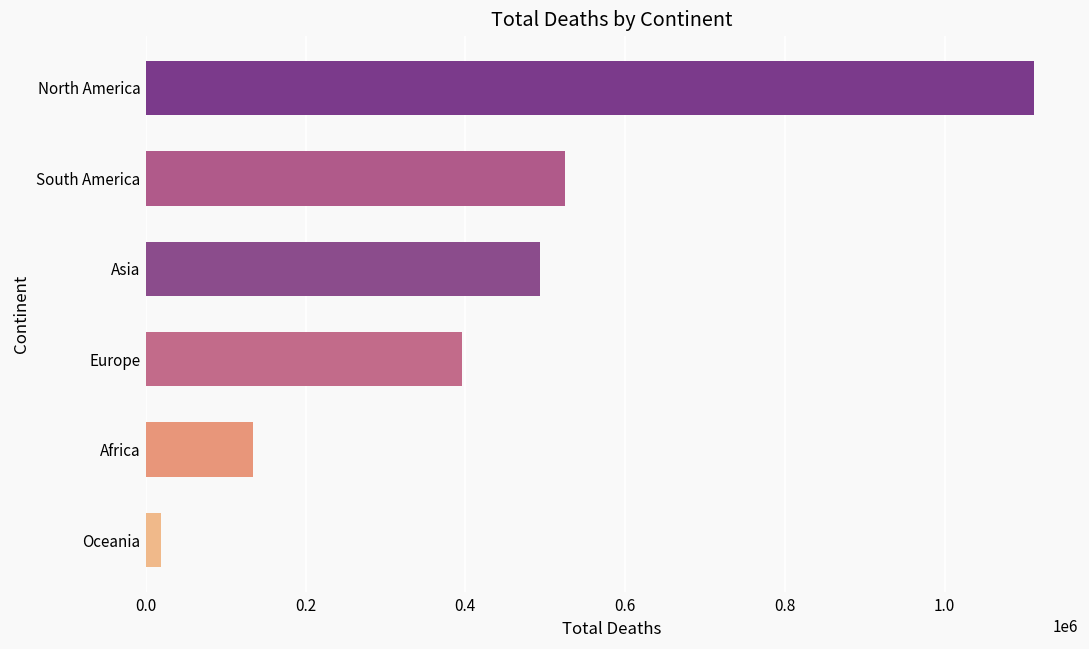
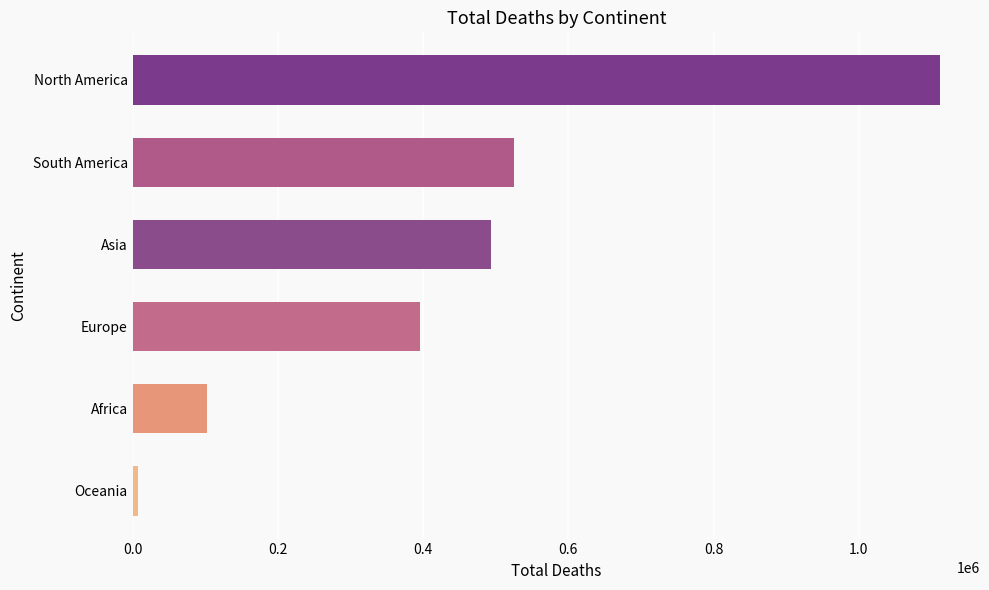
Africa: 130000 -> 100000
Oceania: 20000 -> 10000
